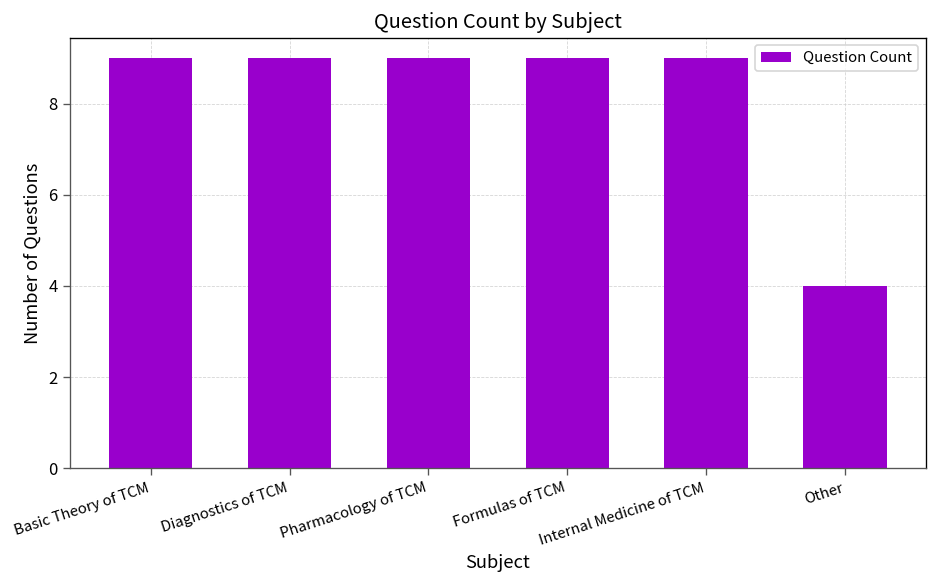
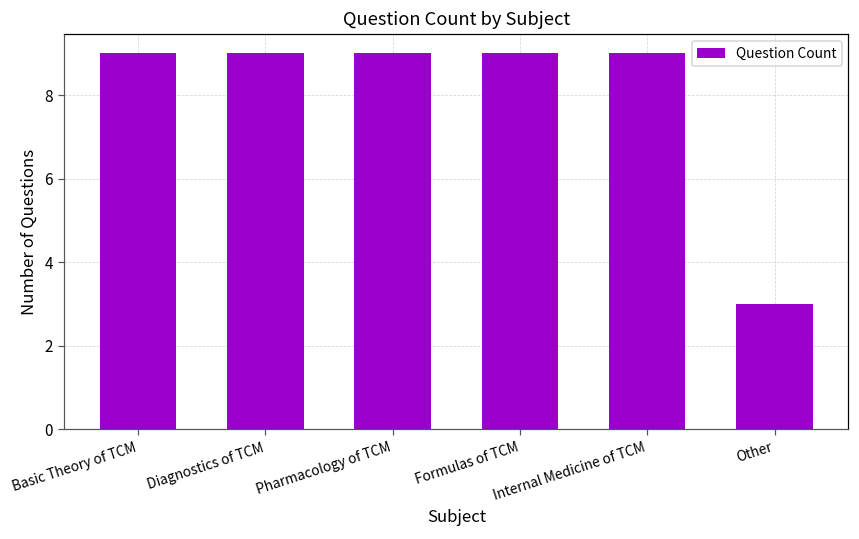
Other: 4 -> 3
